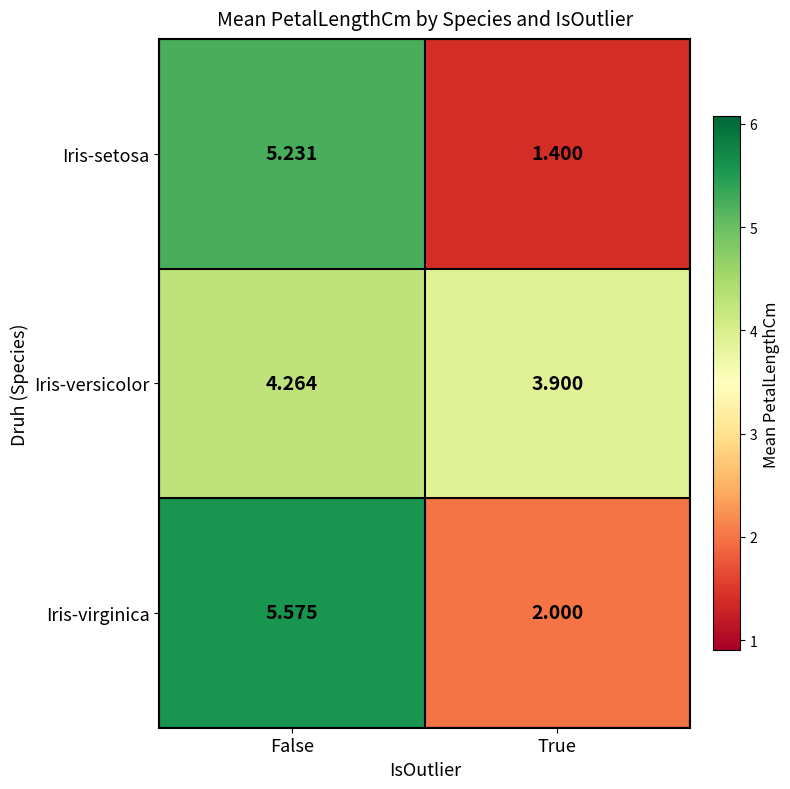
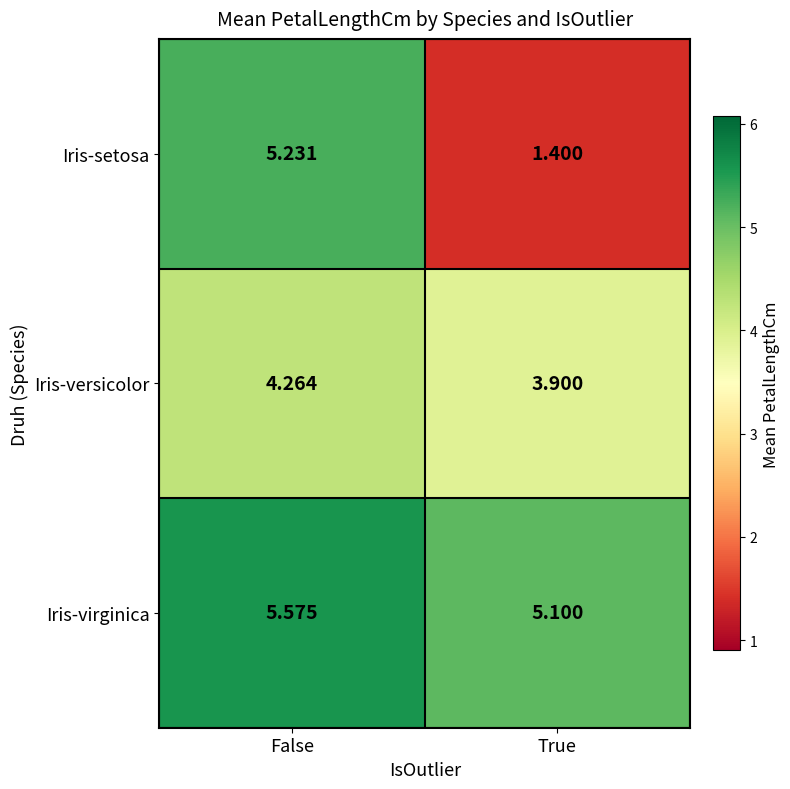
Iris-virginica, True: 2.000 -> 5.100
